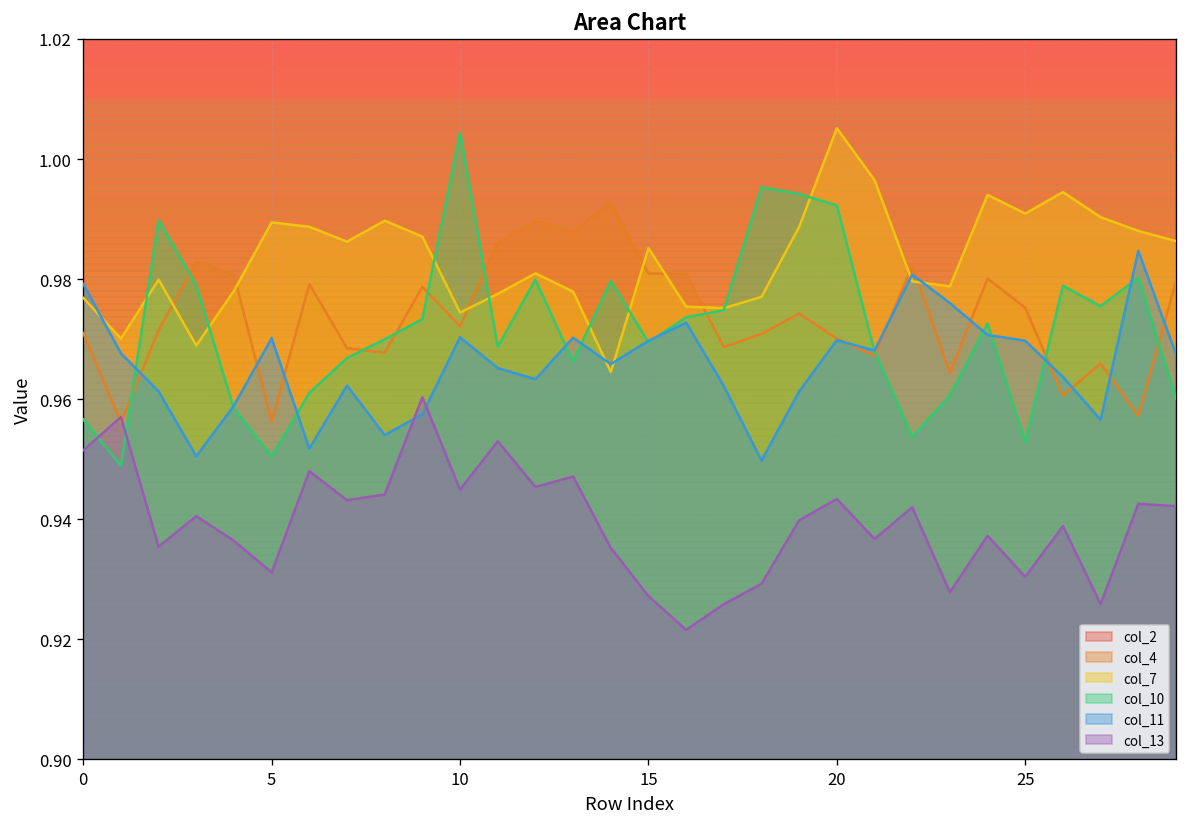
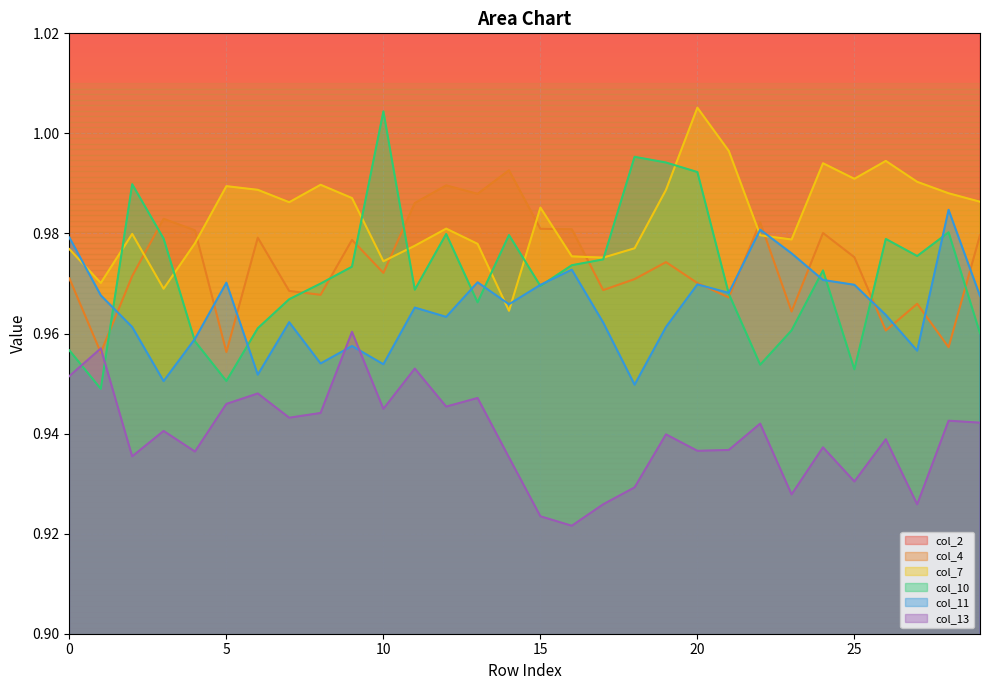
col_13, 5: 0.931 -> 0.946
col_11, 10: 0.970 -> 0.954
col_13, 15: 0.927 -> 0.923
col_13, 20: 0.943 -> 0.937
